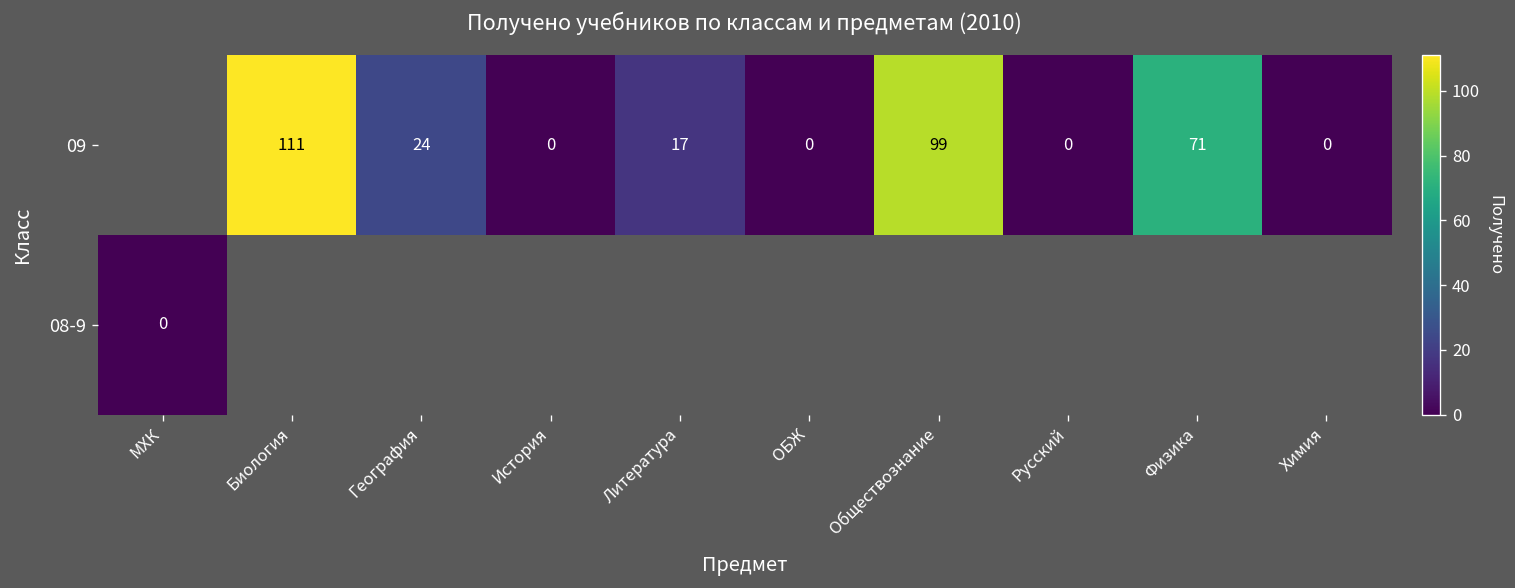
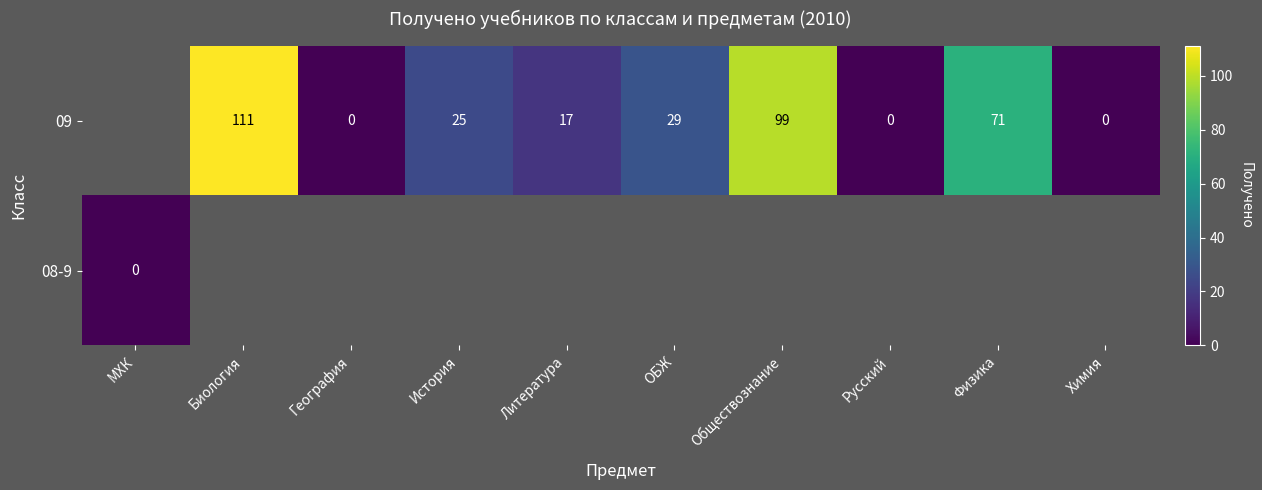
09, География: 24 -> 0
09, История: 0 -> 25
09, ОБЖ: 0 -> 29
